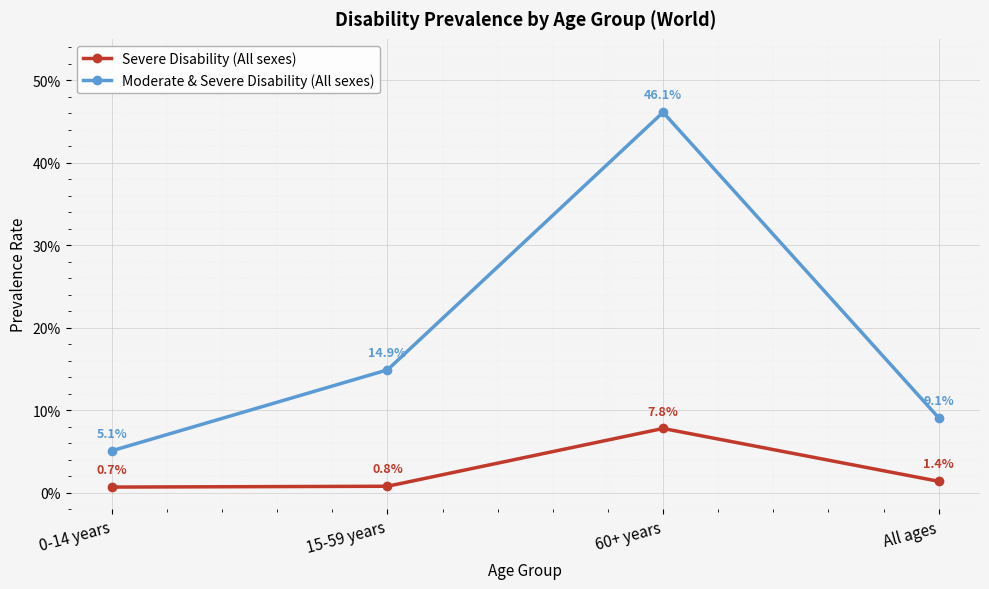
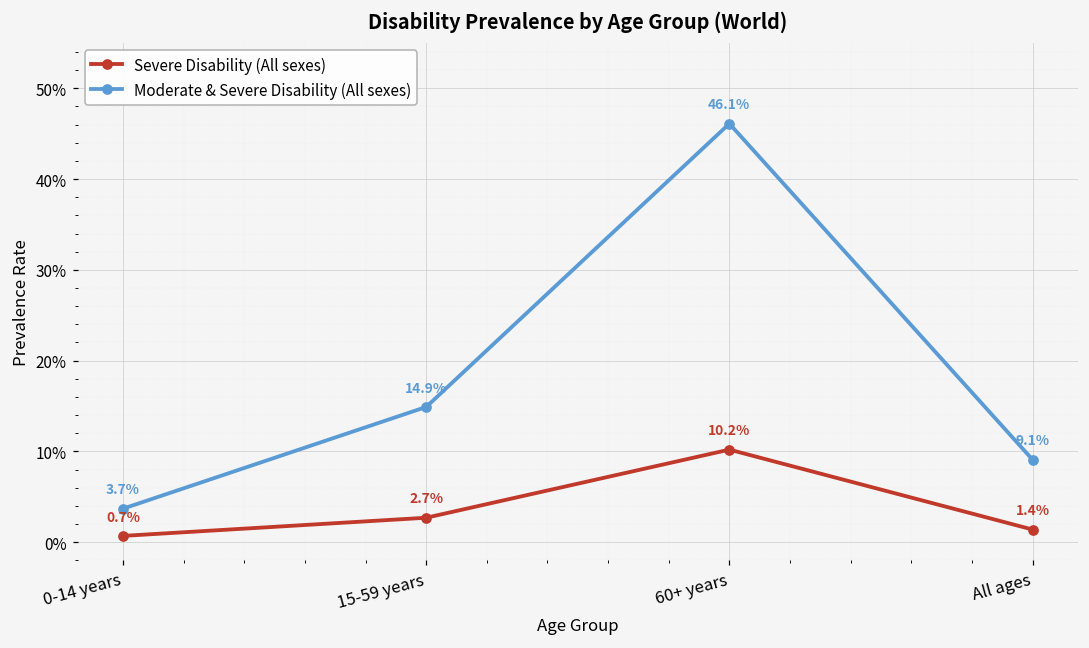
Moderate & Severe Disability (All sexes), 0-14 years: 5.1% -> 3.7%
Severe Disability (All sexes), 15-59 years: 0.8% -> 2.7%
Severe Disability (All sexes), 60+ years: 7.8% -> 10.2%
